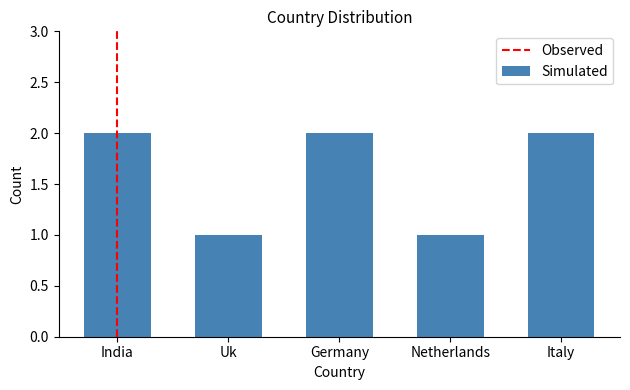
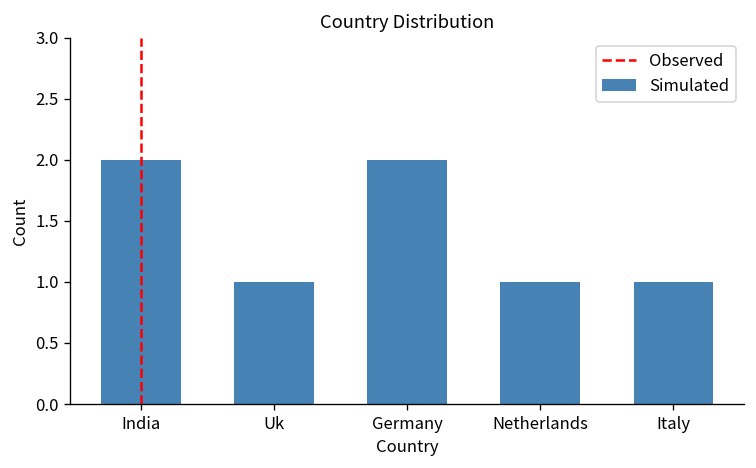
Italy: 2 -> 1
